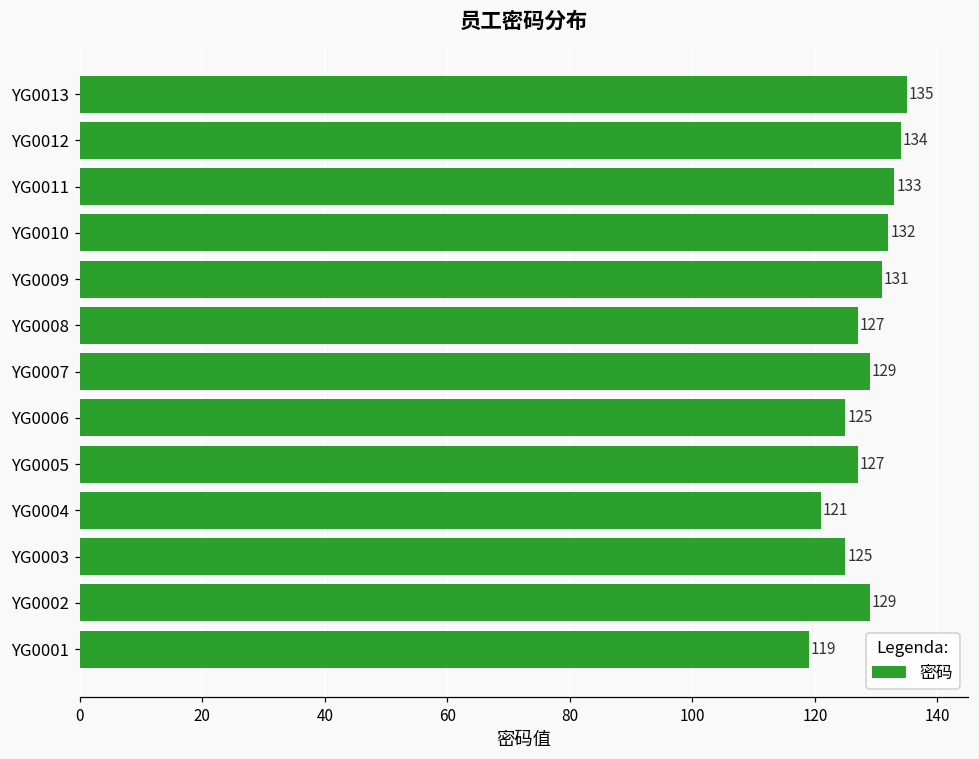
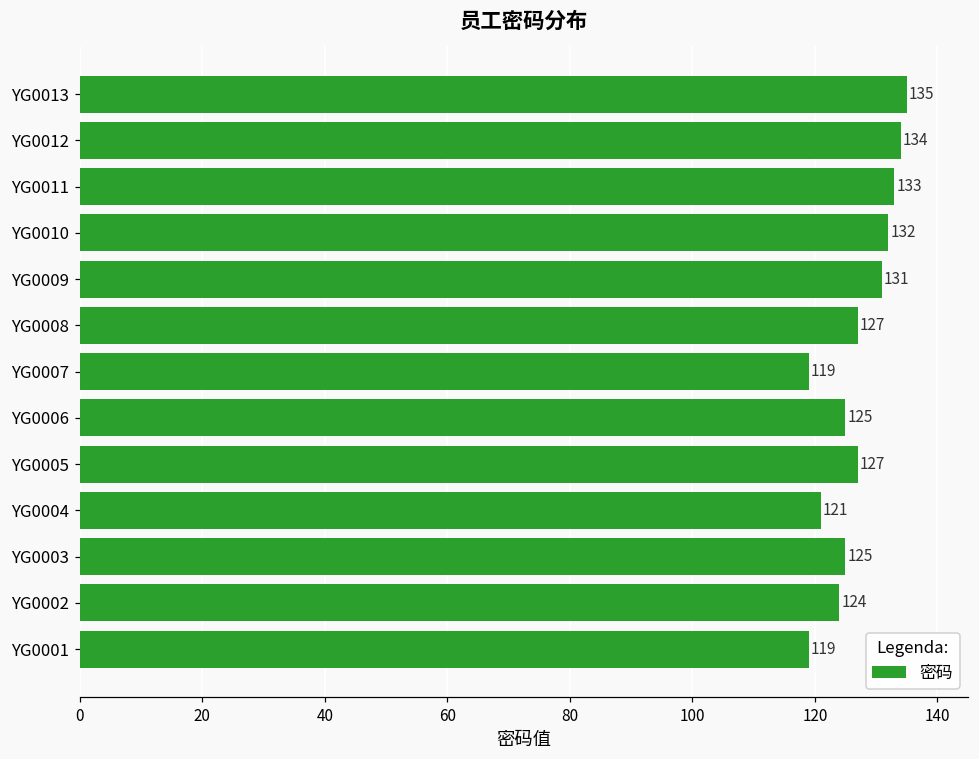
YG0007: 129 -> 119
YG0002: 129 -> 124
